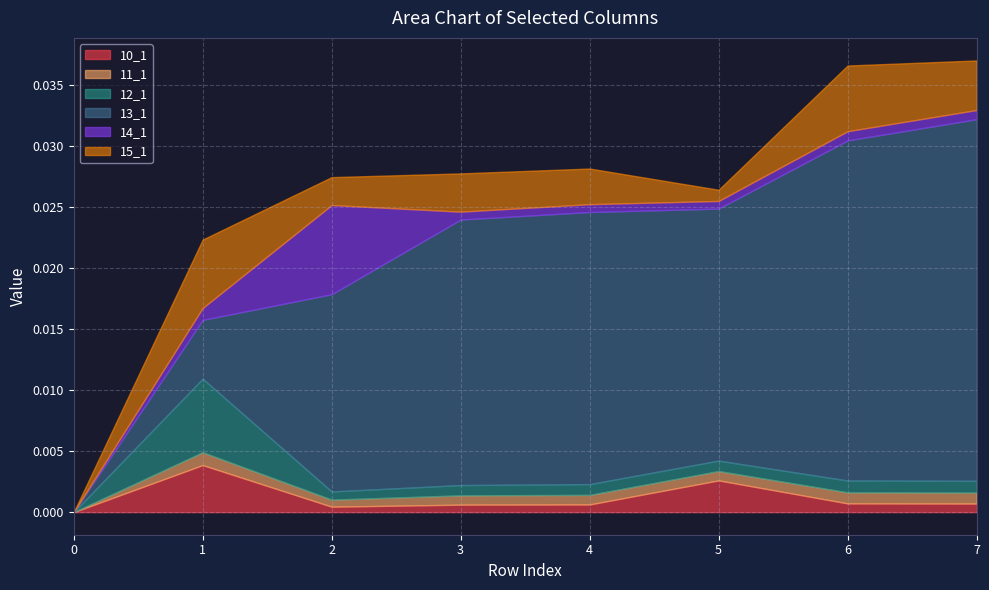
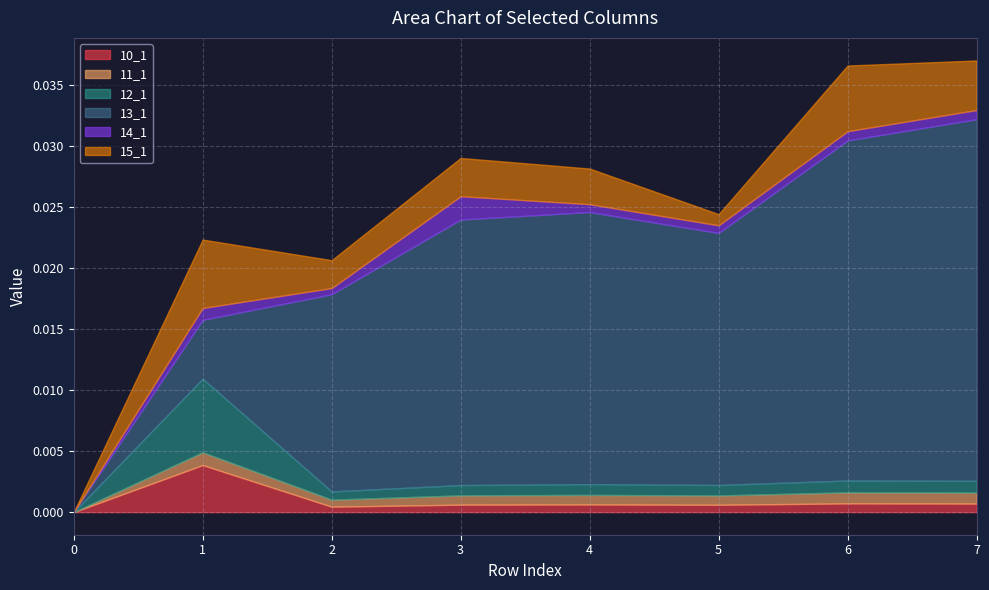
14_1, 2: 0.0073 -> 0.0005
14_1, 3: 0.0006 -> 0.0019
10_1, 5: 0.0026 -> 0.0006
